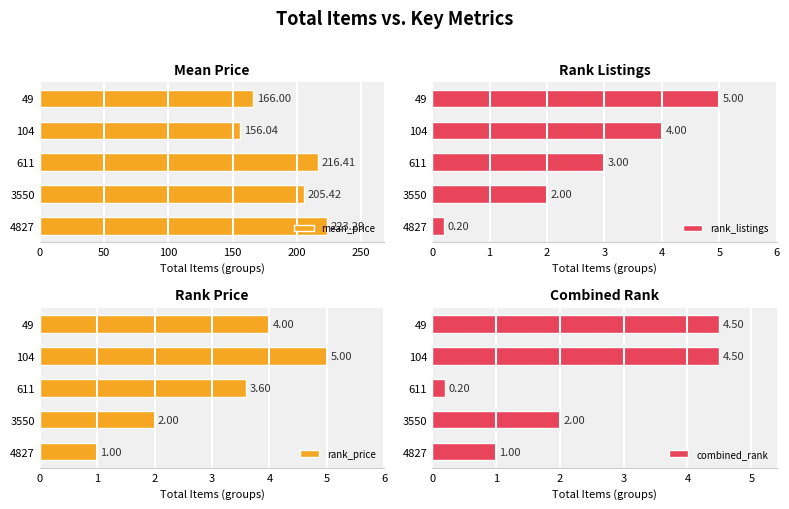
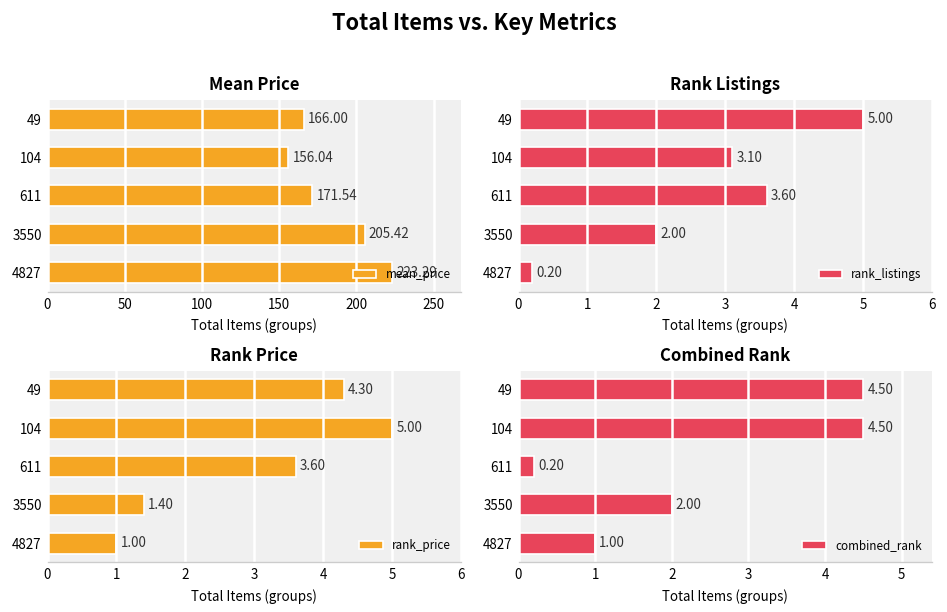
Mean Price, 611: 216.41 -> 171.54
Rank Listings, 104: 4.00 -> 3.10
Rank Listings, 611: 3.00 -> 3.60
Rank Price, 49: 4.00 -> 4.30
Rank Price, 3550: 2.00 -> 1.40
